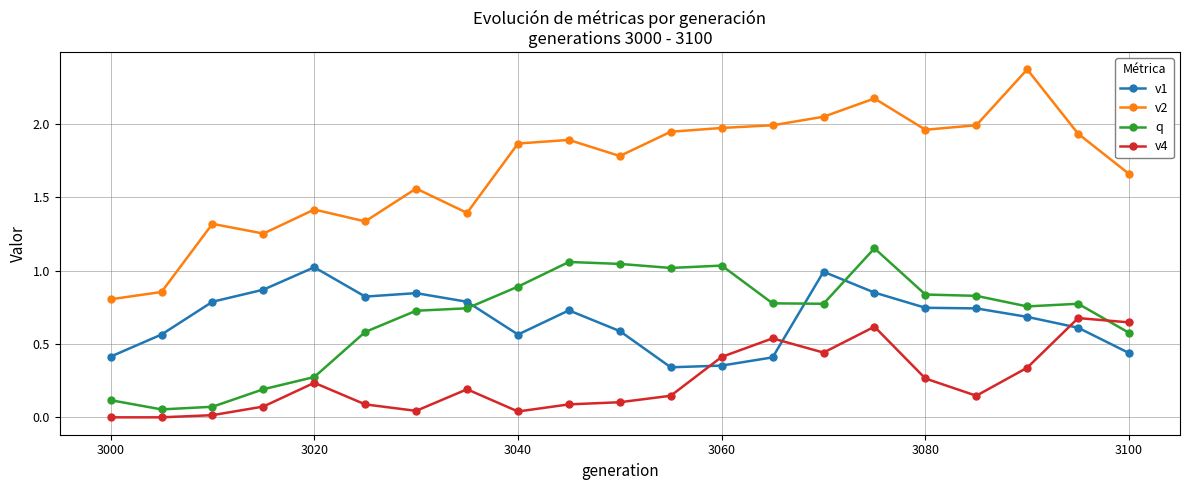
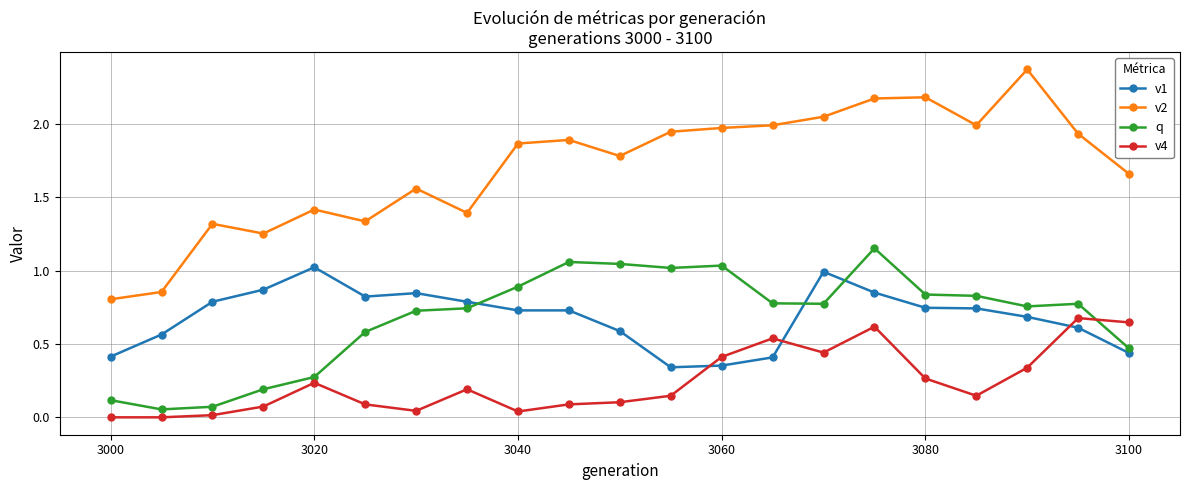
v1, 3040: 0.56 -> 0.73
v2, 3080: 1.96 -> 2.18
q, 3100: 0.58 -> 0.47
